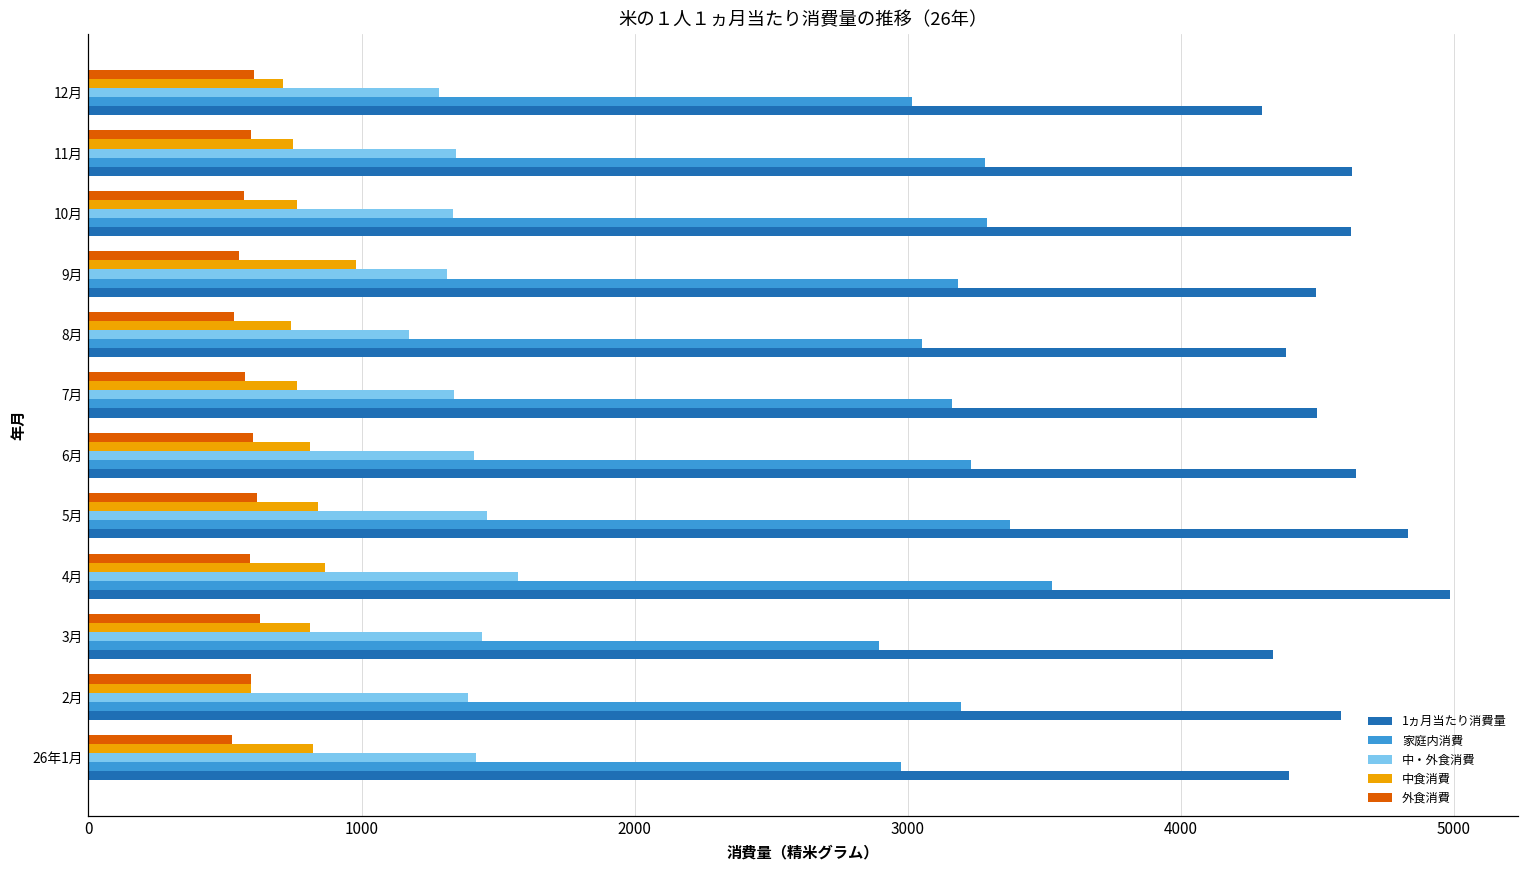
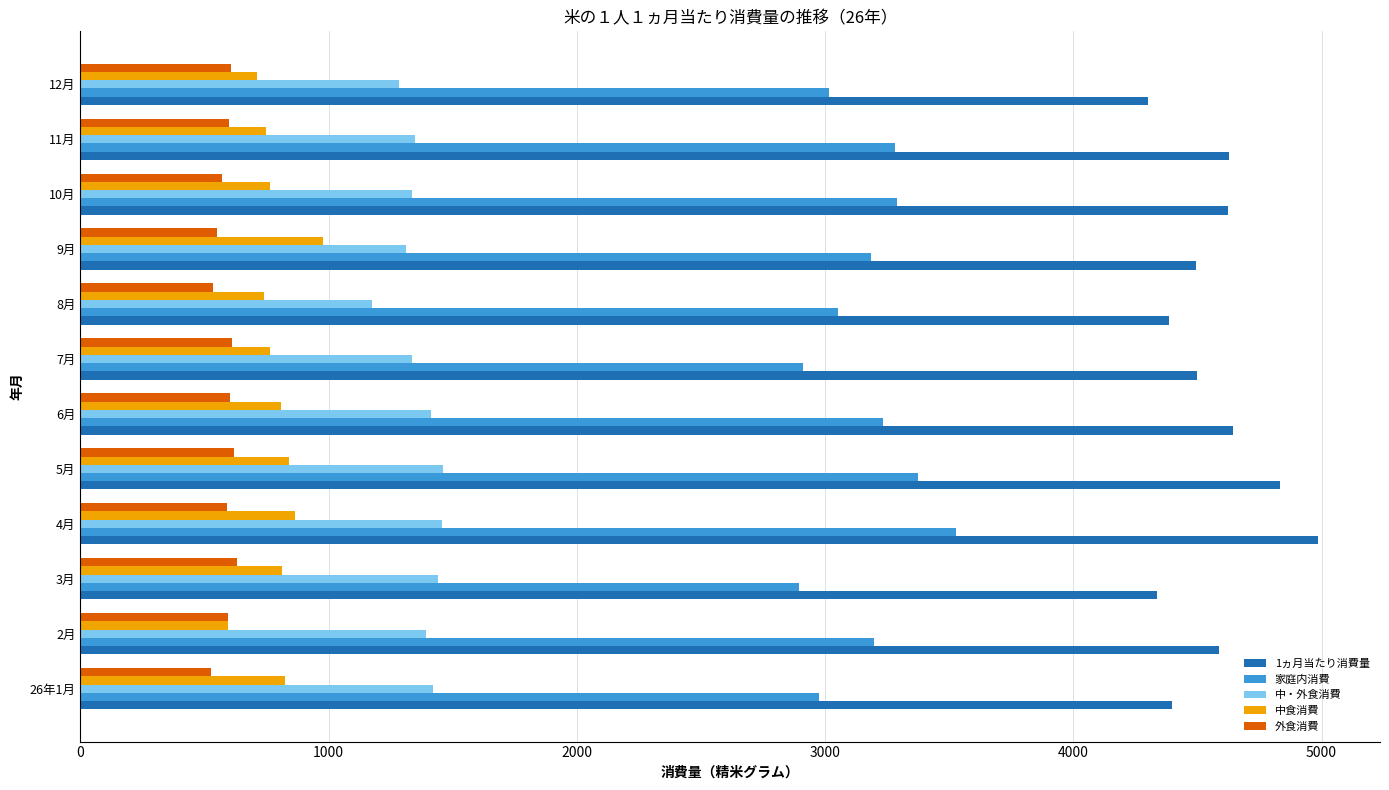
外食消費, 7月: 570 -> 610
家庭内消費, 7月: 3160 -> 2910
中・外食消費, 4月: 1570 -> 1460
